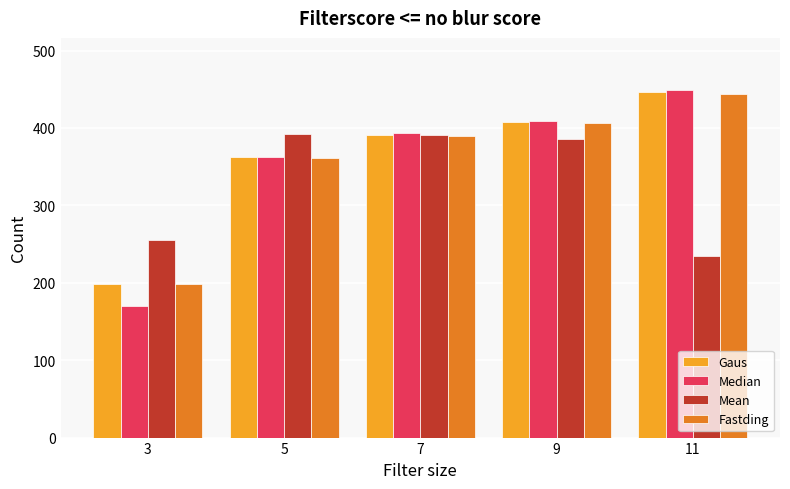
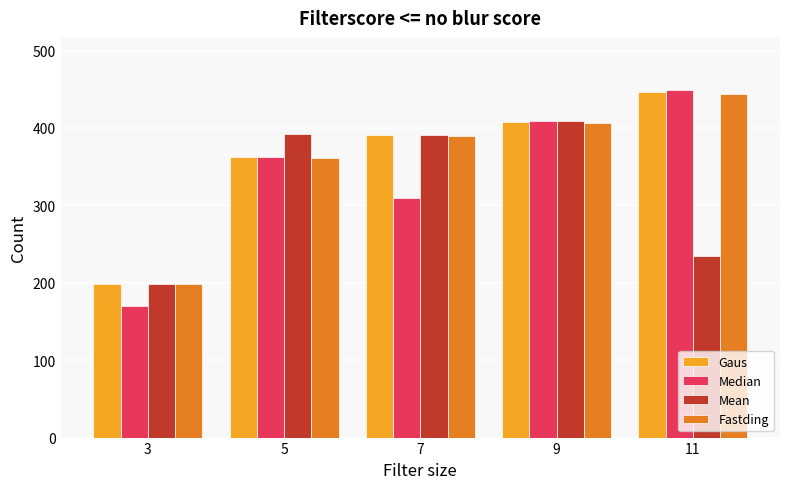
Mean, 3: 260 -> 200
Median, 7: 390 -> 310
Mean, 9: 390 -> 410
